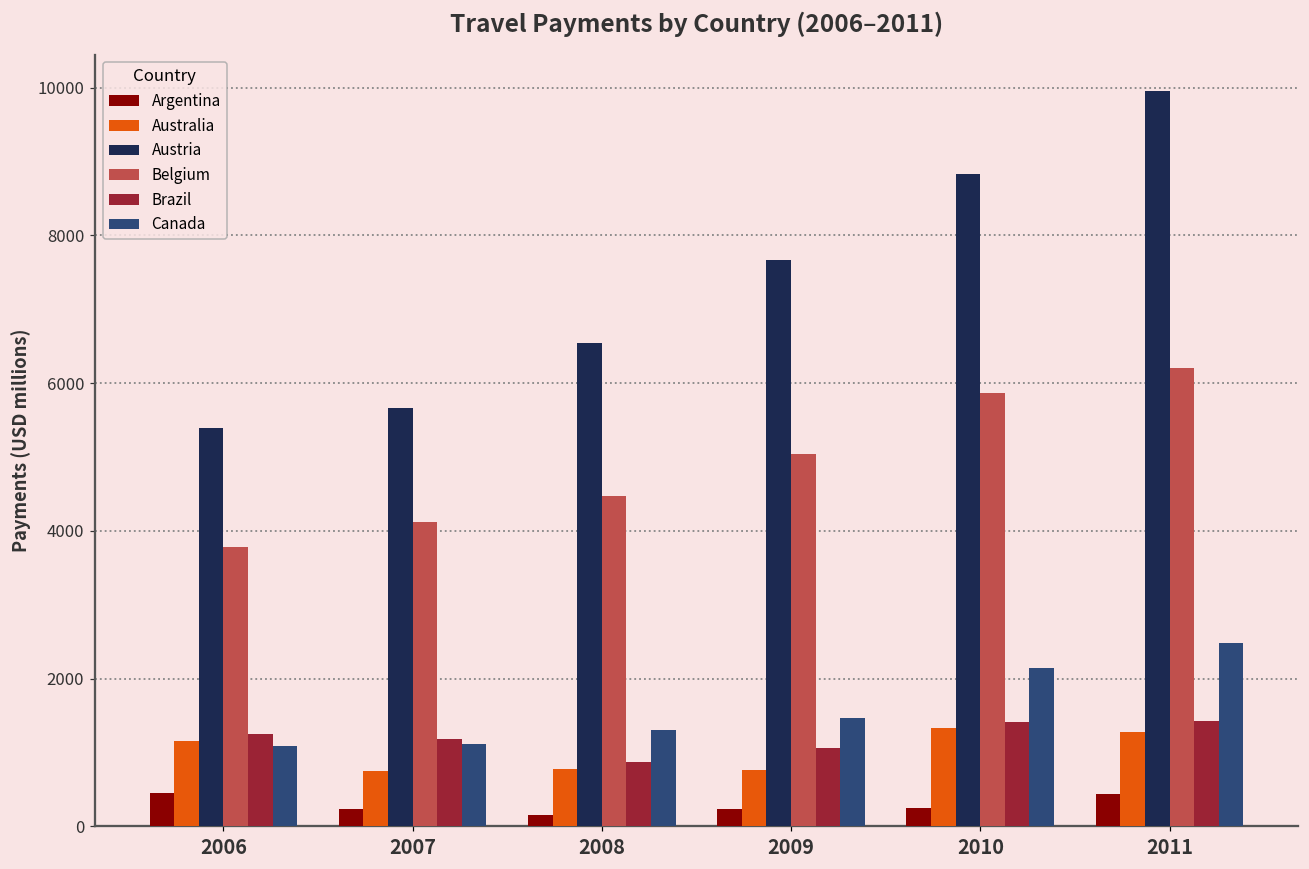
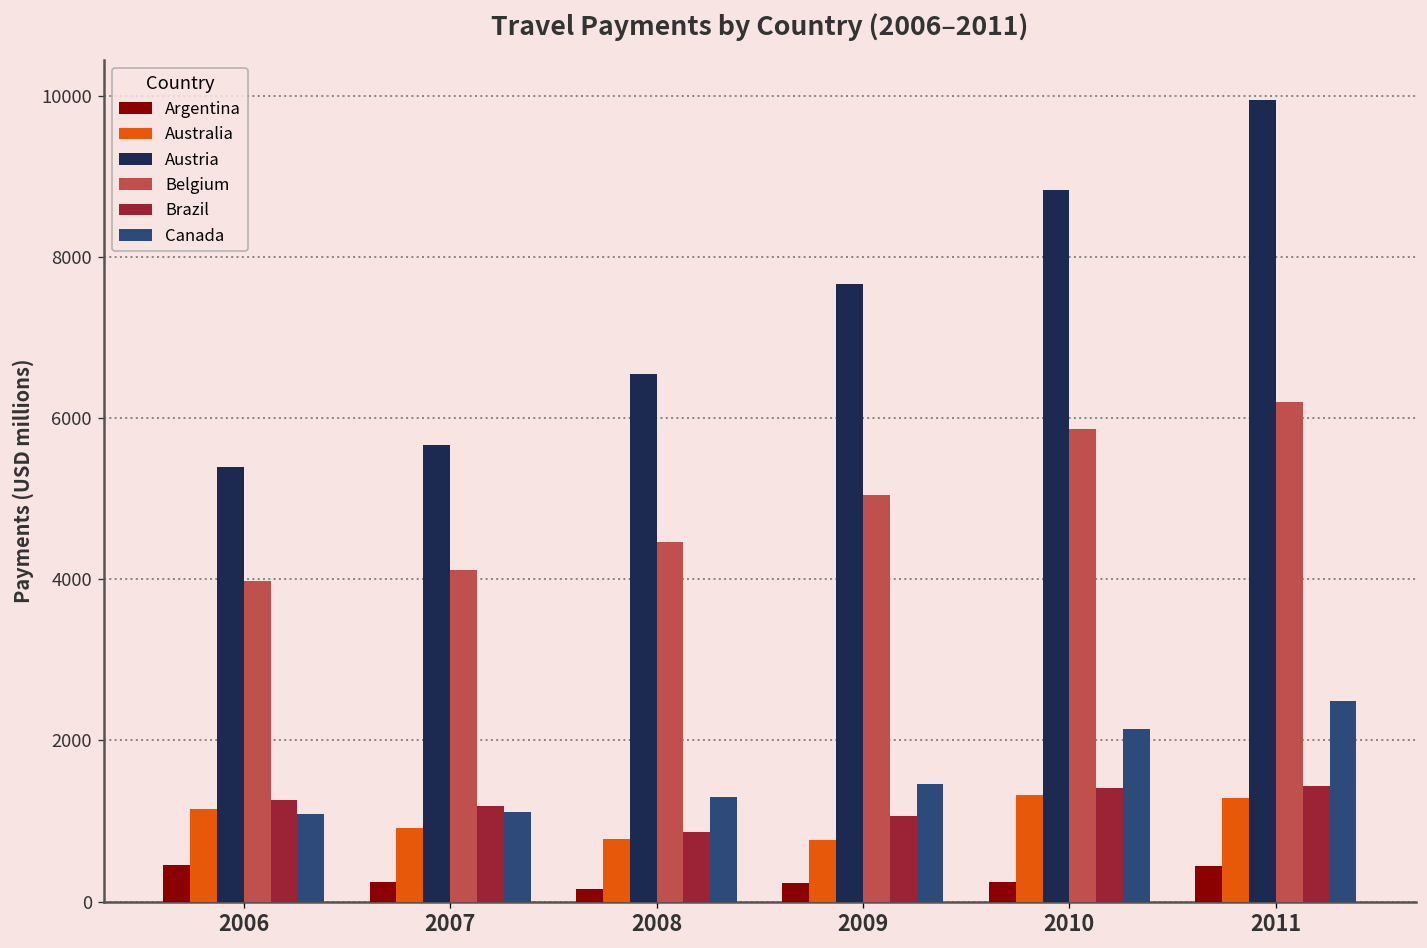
Belgium, 2006: 3800 -> 4000
Australia, 2007: 800 -> 900
